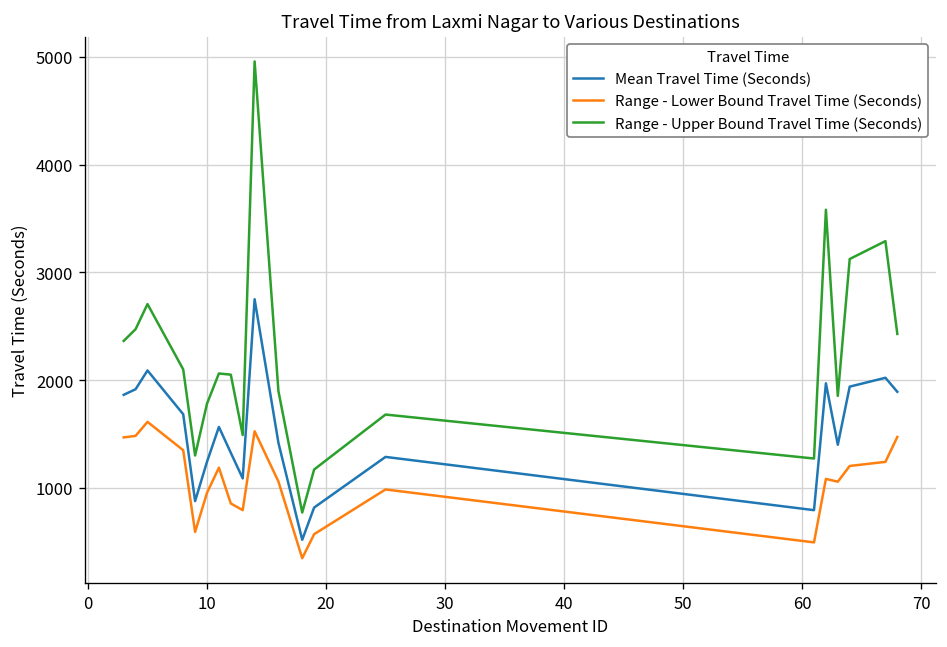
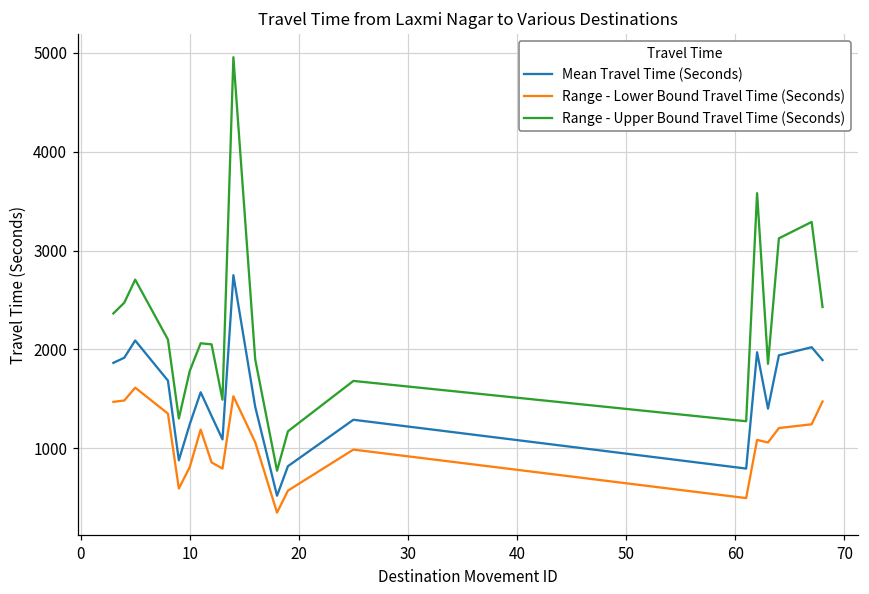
Range - Lower Bound Travel Time (Seconds), 10: 1000 -> 800
